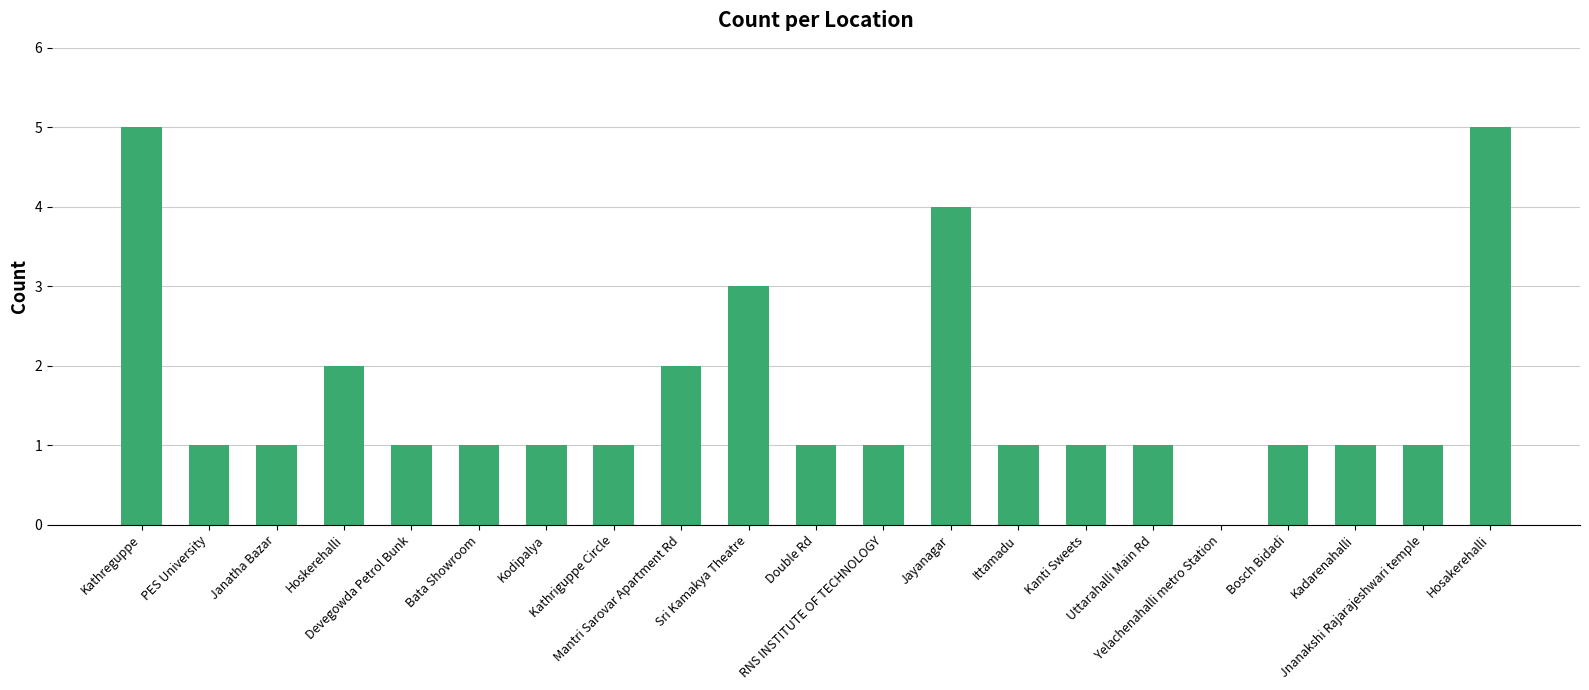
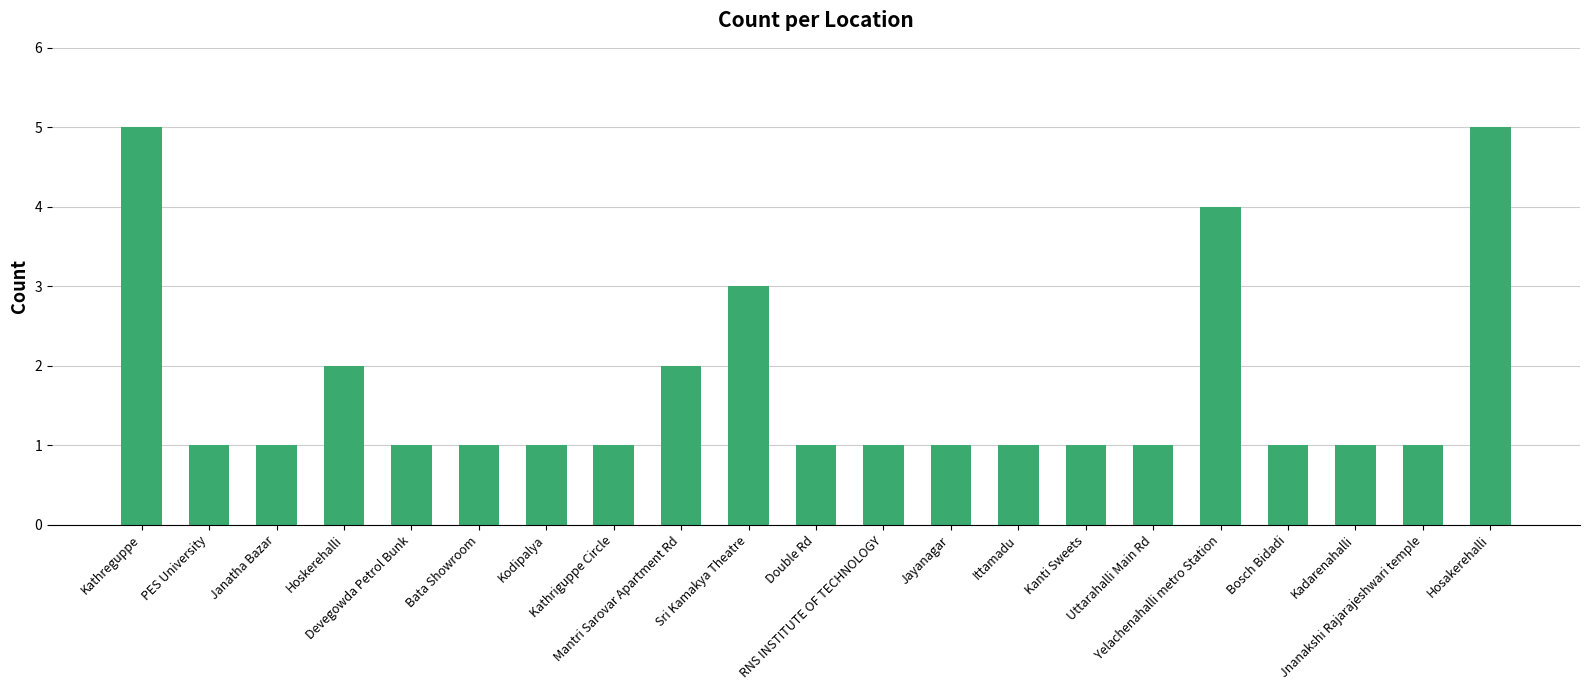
Jayanagar: 4 -> 1
Yelachenahalli metro Station: 0 -> 4
